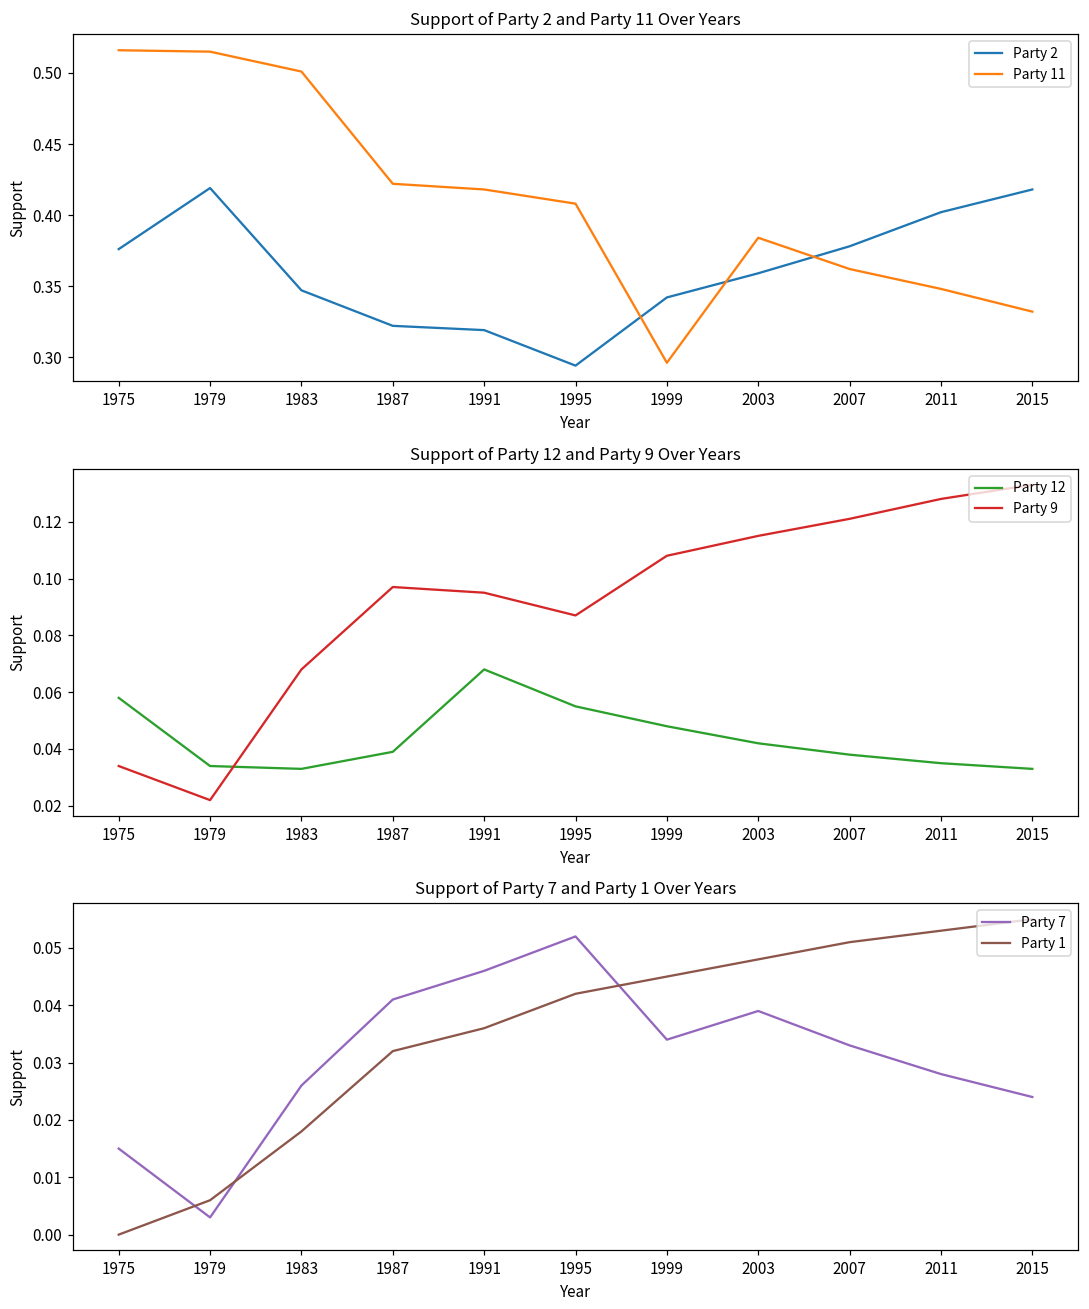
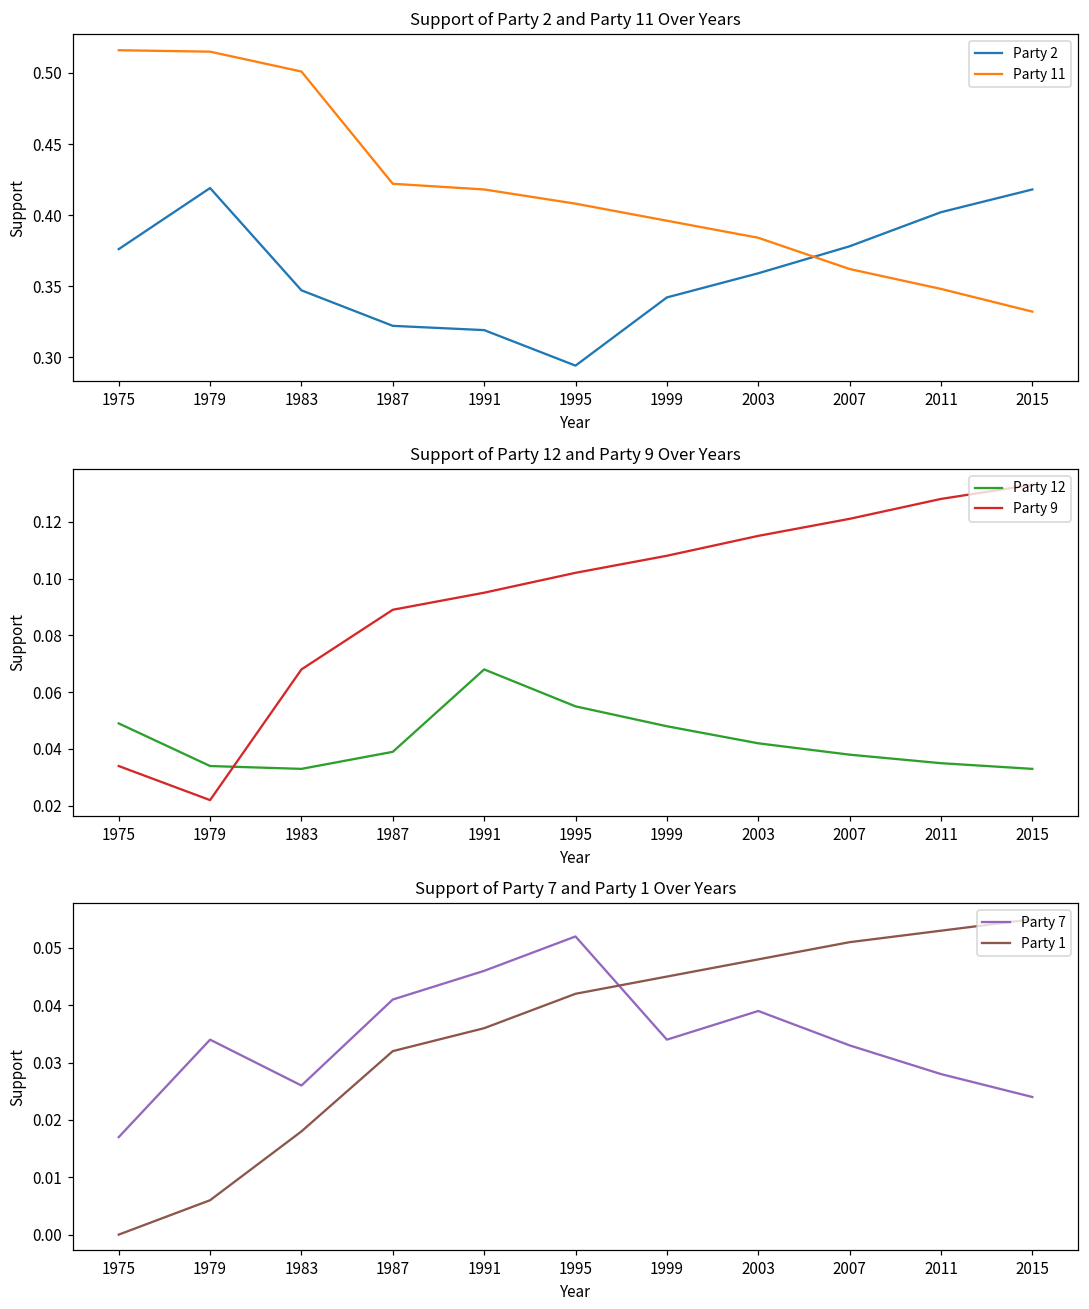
Support of Party 2 and Party 11 Over Years, Party 11, 1999: 0.296 -> 0.396
Support of Party 12 and Party 9 Over Years, Party 12, 1975: 0.058 -> 0.049
Support of Party 12 and Party 9 Over Years, Party 9, 1987: 0.097 -> 0.089
Support of Party 12 and Party 9 Over Years, Party 9, 1995: 0.087 -> 0.102
Support of Party 7 and Party 1 Over Years, Party 7, 1975: 0.015 -> 0.017
Support of Party 7 and Party 1 Over Years, Party 7, 1979: 0.003 -> 0.034
